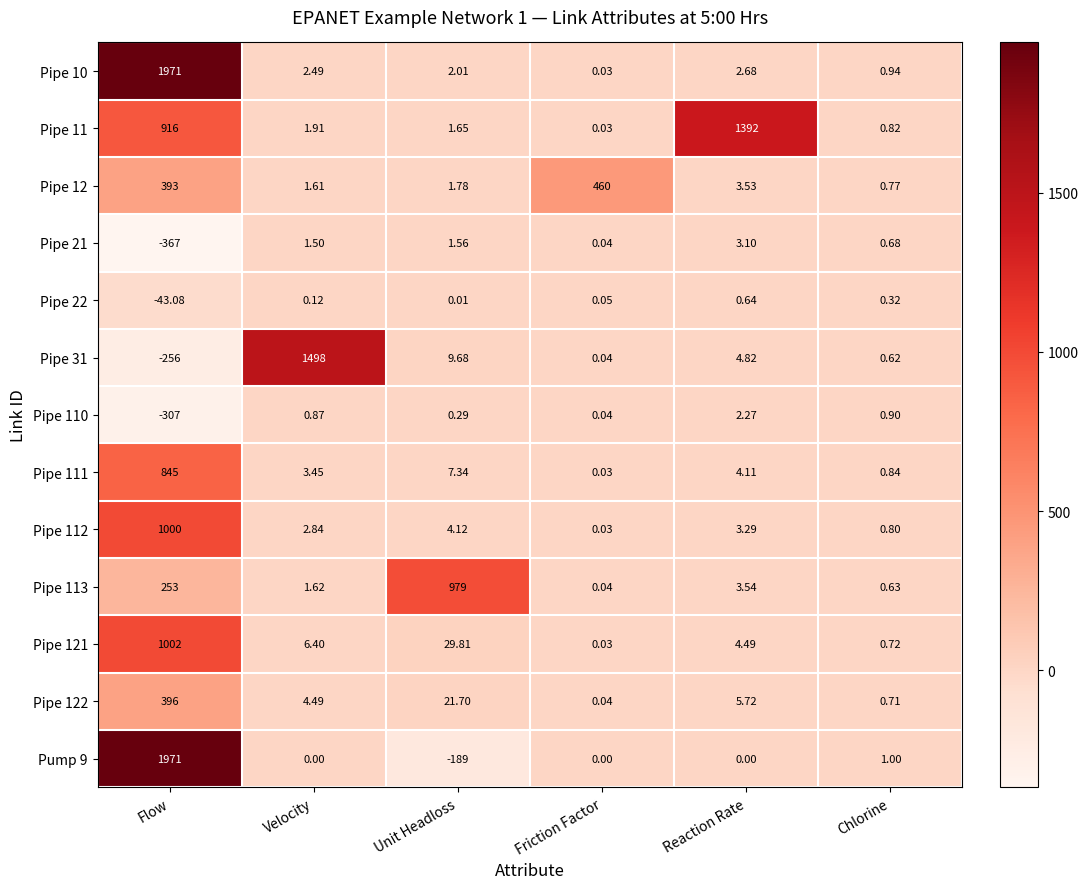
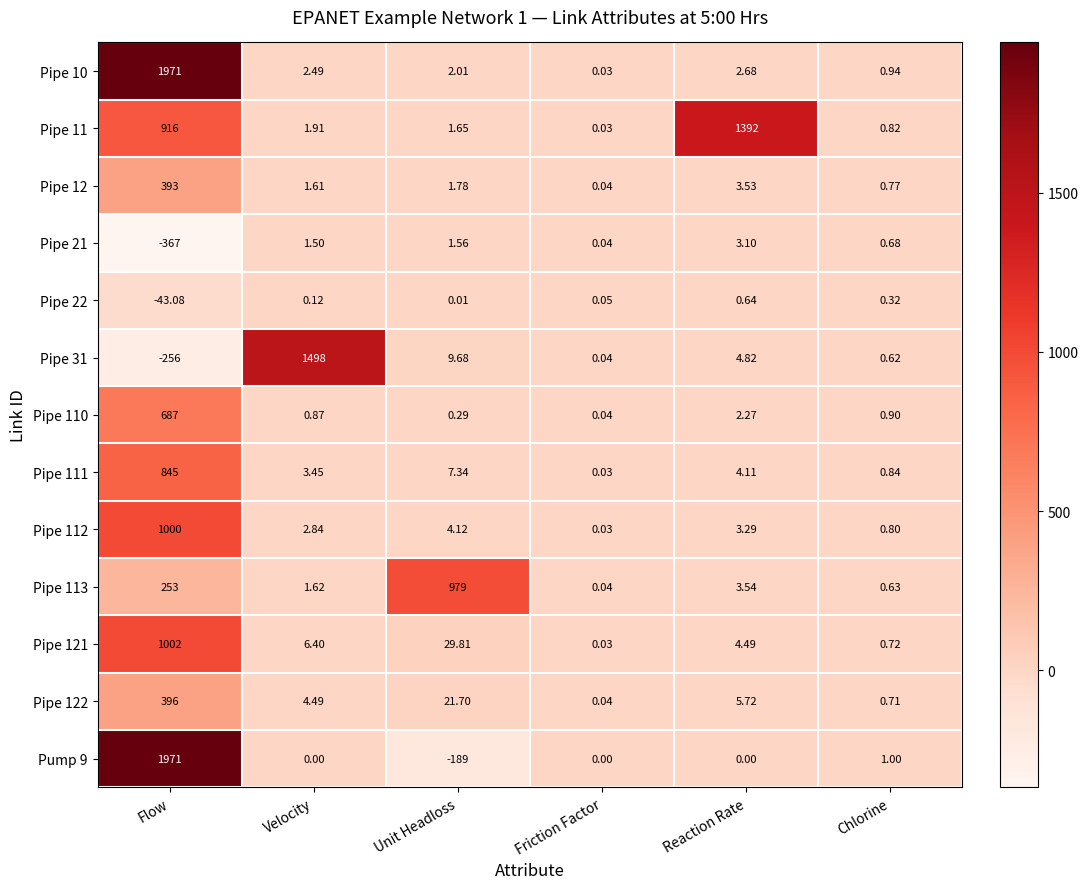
Pipe 12, Friction Factor: 460 -> 0.04
Pipe 110, Flow: -307 -> 687
